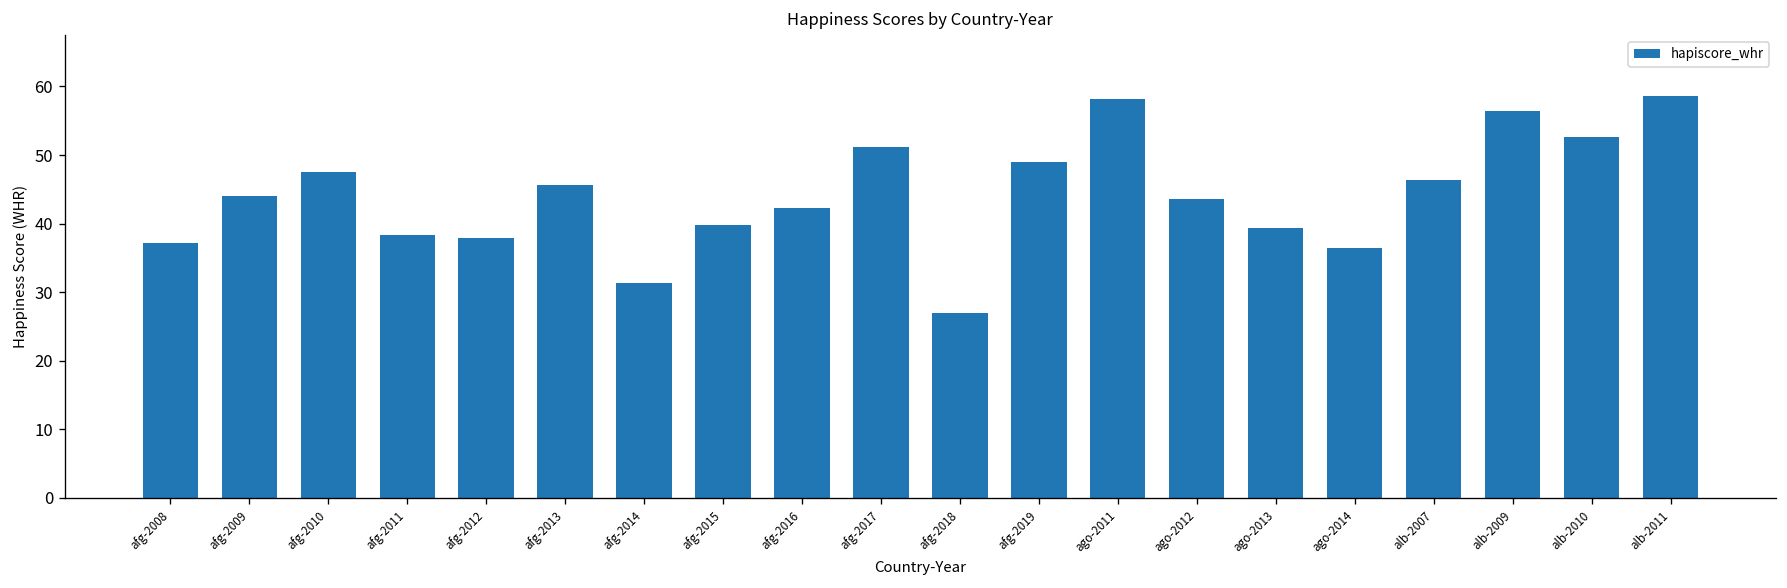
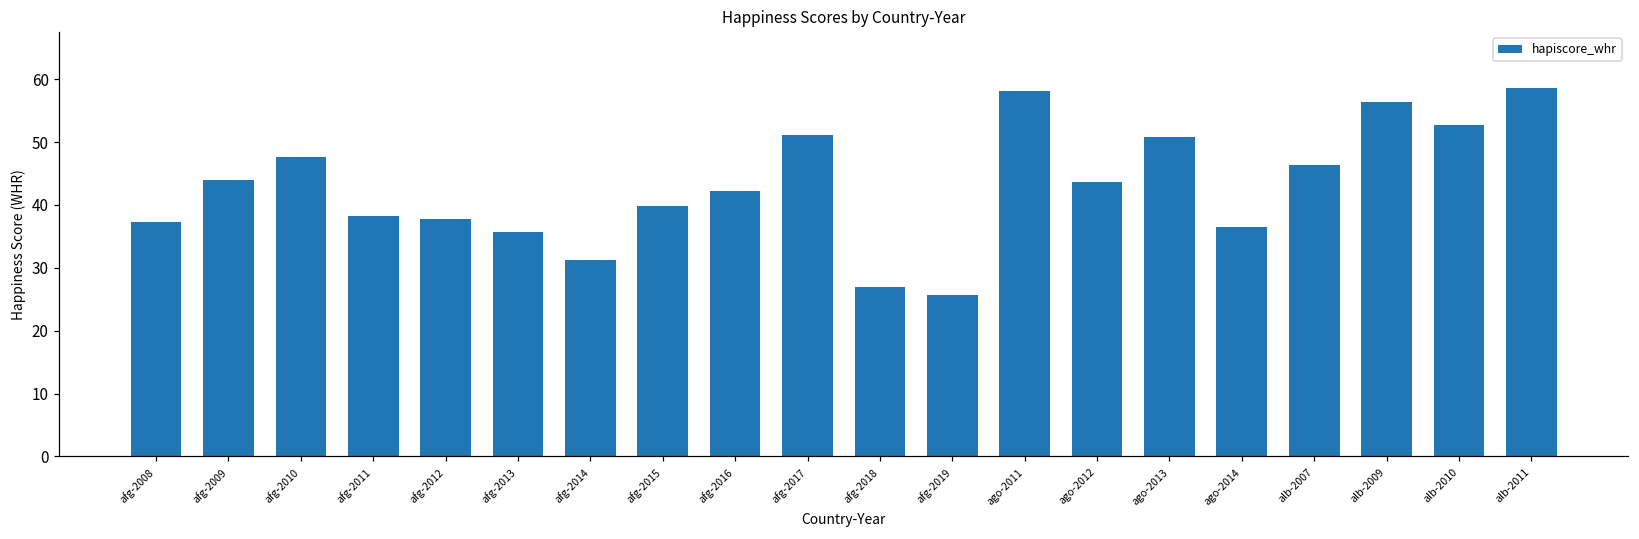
afg-2013: 46 -> 36
afg-2019: 49 -> 26
ago-2013: 39 -> 51
